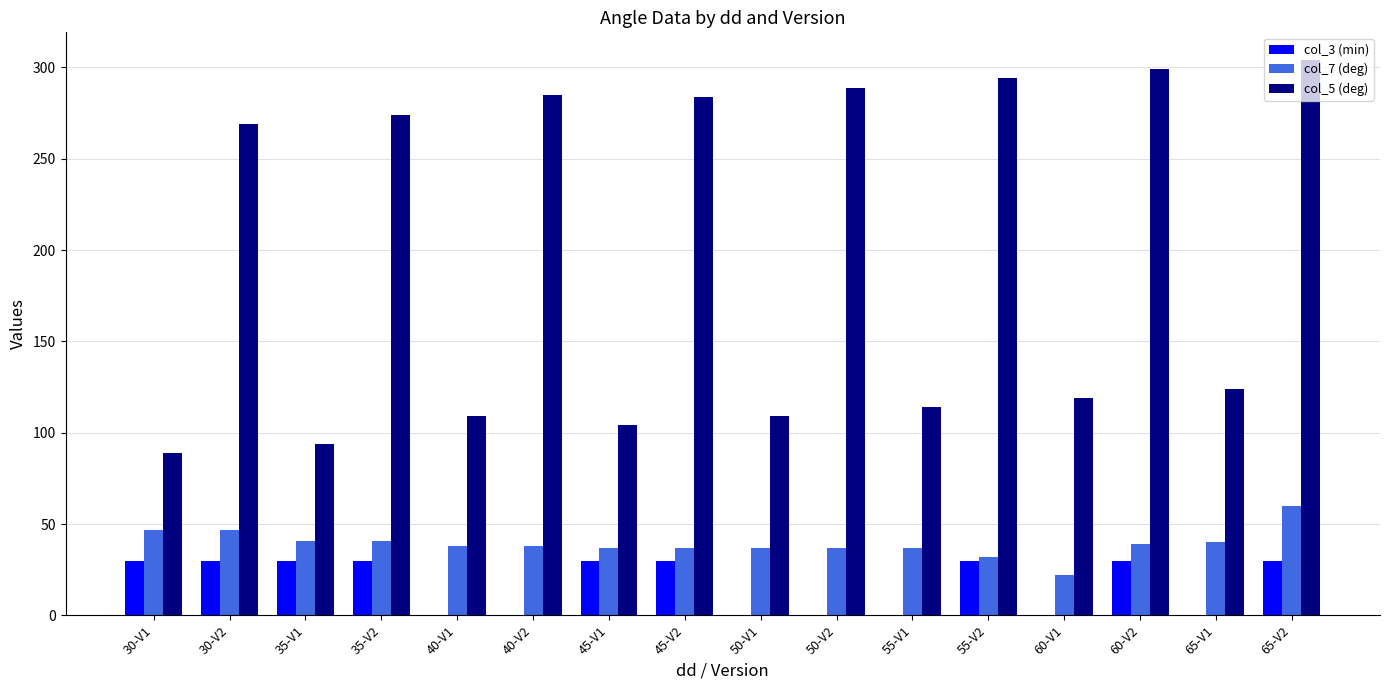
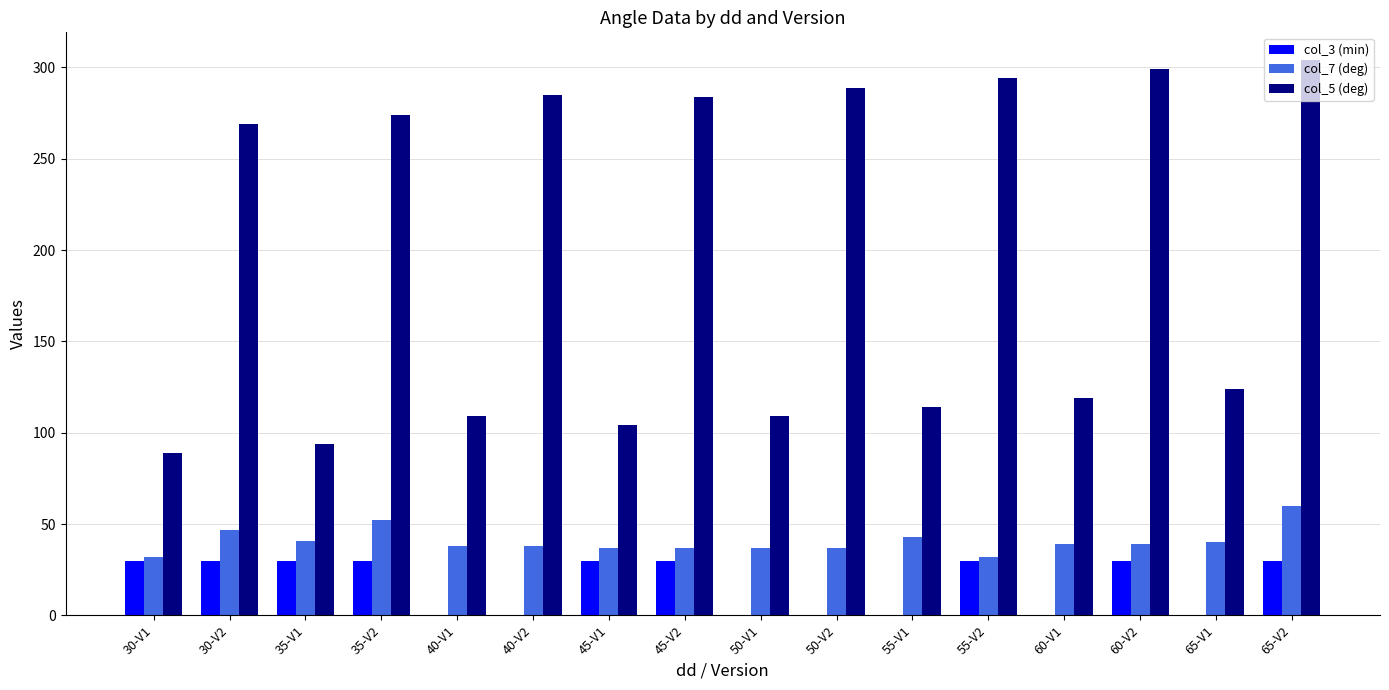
col_7 (deg), 30-V1: 47 -> 32
col_7 (deg), 35-V2: 41 -> 52
col_7 (deg), 55-V1: 37 -> 43
col_7 (deg), 60-V1: 22 -> 39
